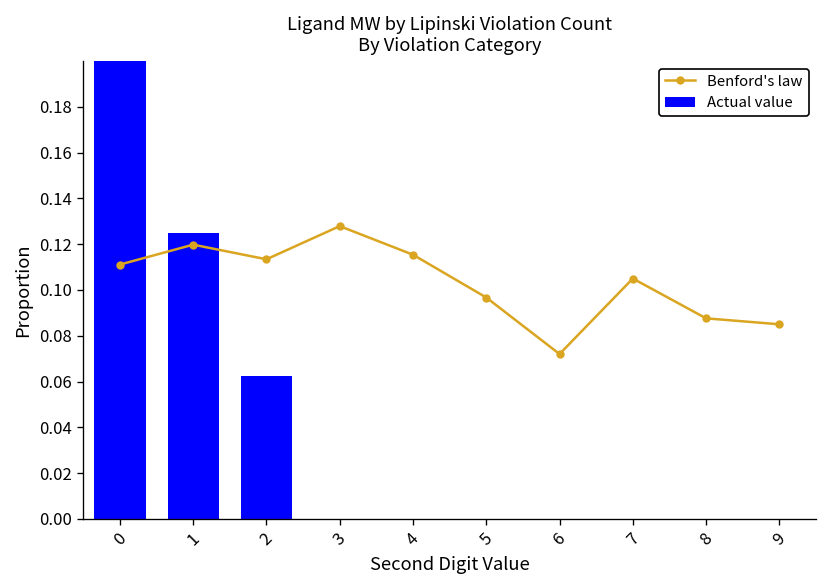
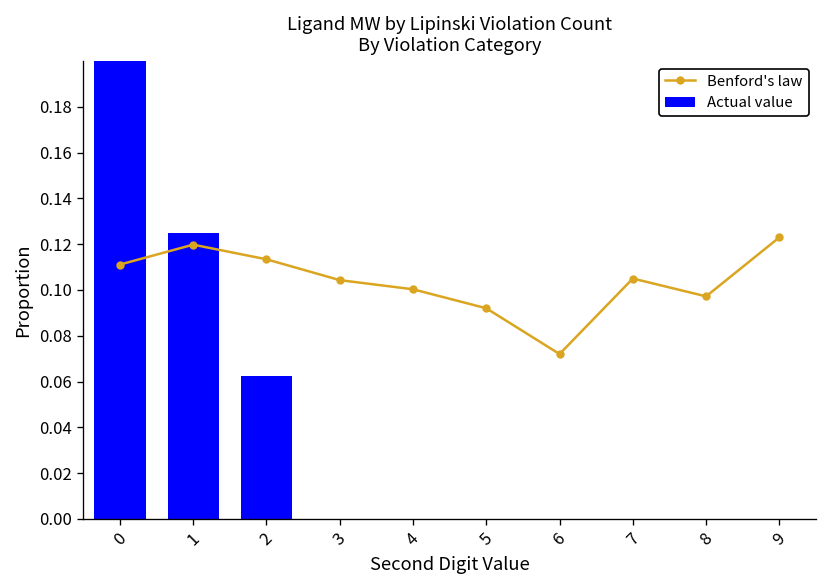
Benford's law, 3: 0.128 -> 0.104
Benford's law, 4: 0.115 -> 0.100
Benford's law, 5: 0.097 -> 0.092
Benford's law, 8: 0.088 -> 0.097
Benford's law, 9: 0.085 -> 0.123
